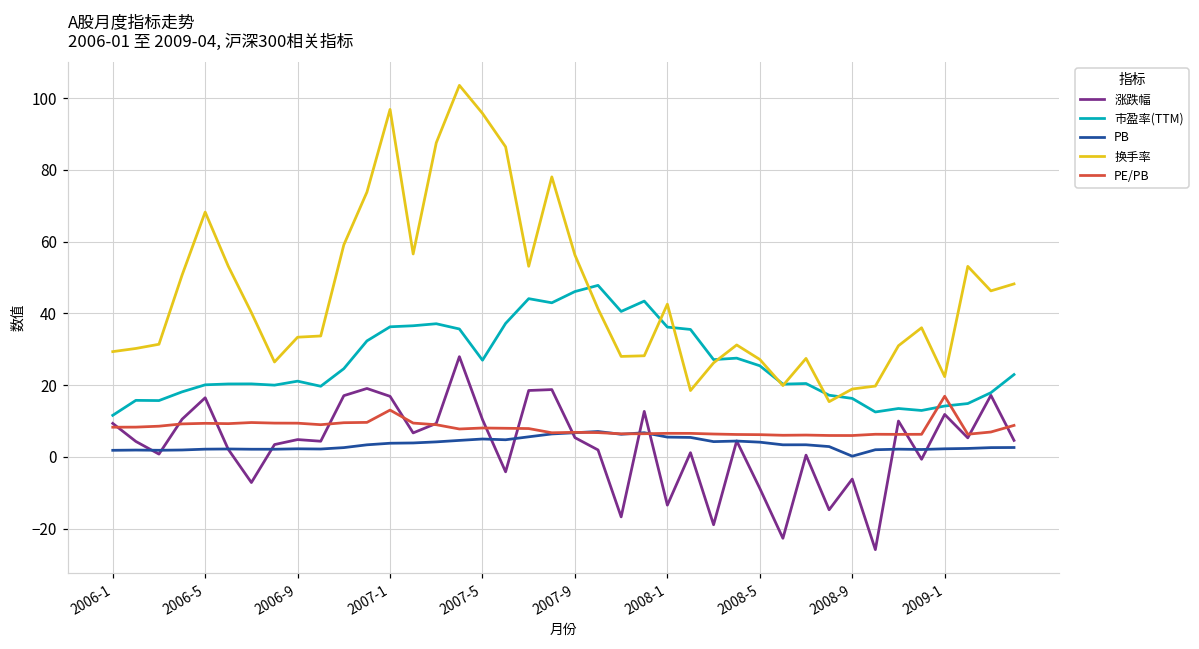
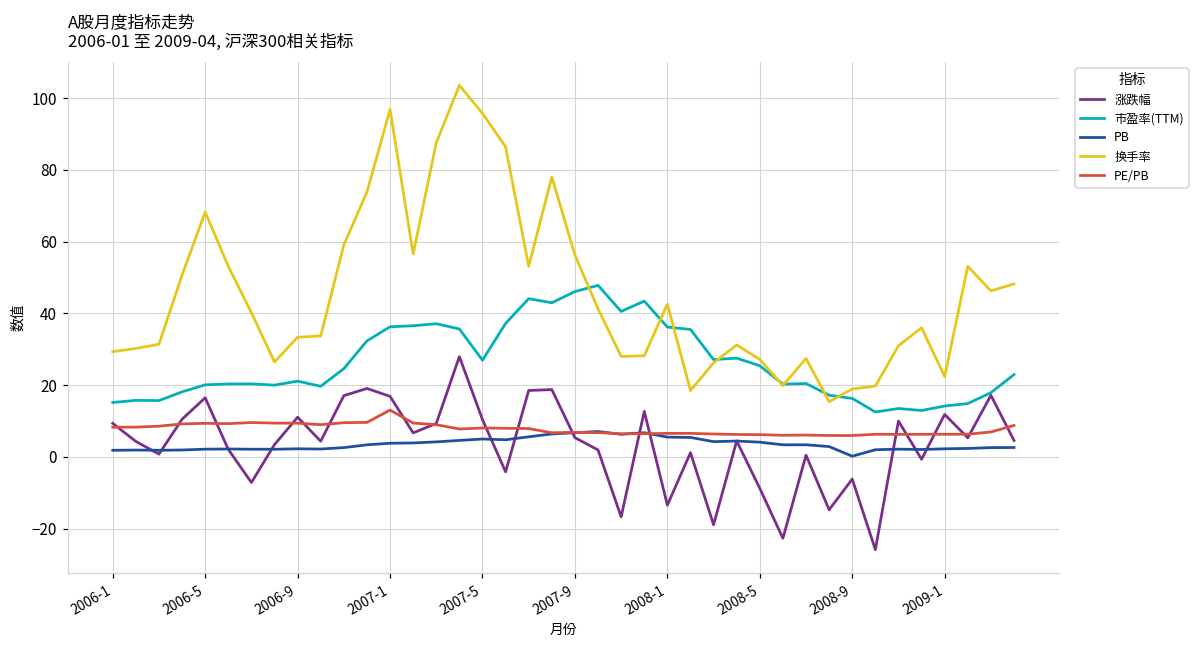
市盈率(TTM), 2006-1: 12 -> 15
涨跌幅, 2006-9: 5 -> 11
PE/PB, 2009-1: 17 -> 6
